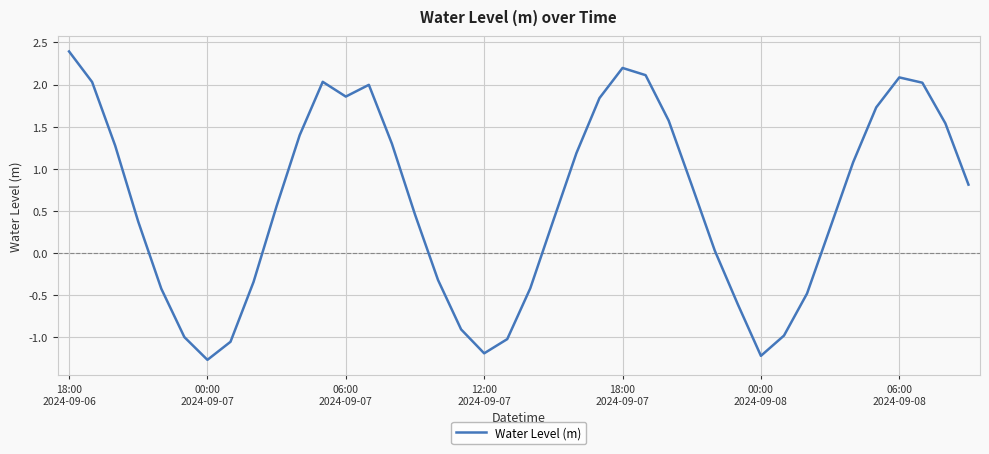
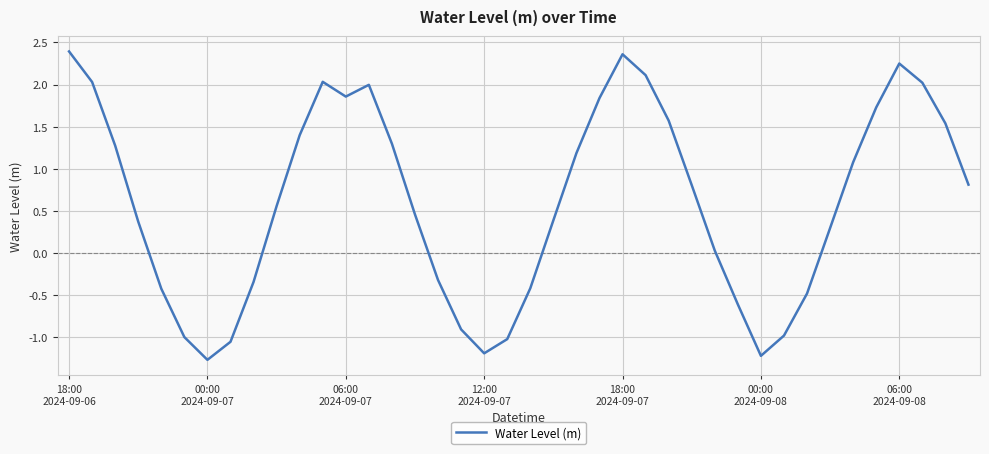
18:00 2024-09-07: 2.2 -> 2.4
06:00 2024-09-08: 2.1 -> 2.2
